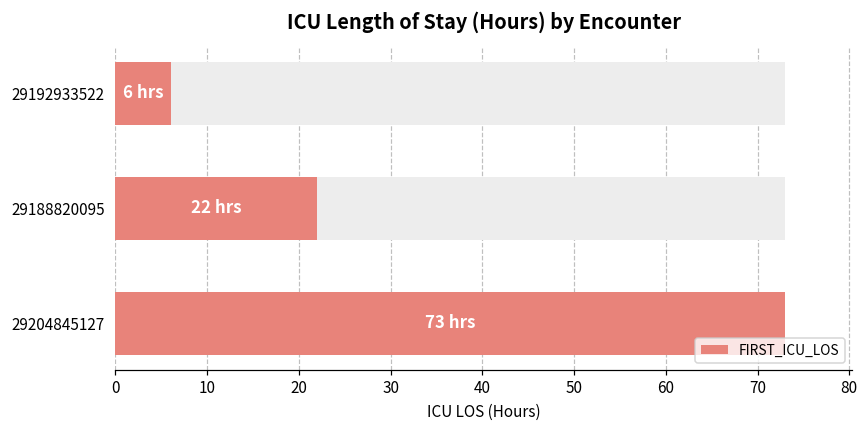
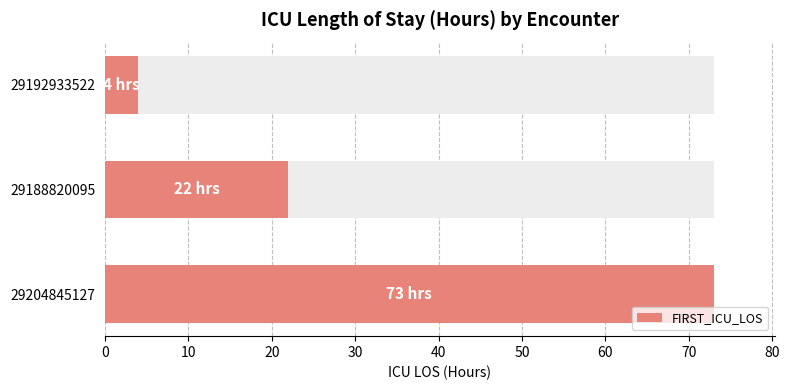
FIRST_ICU_LOS, 29192933522: 6 -> 4
